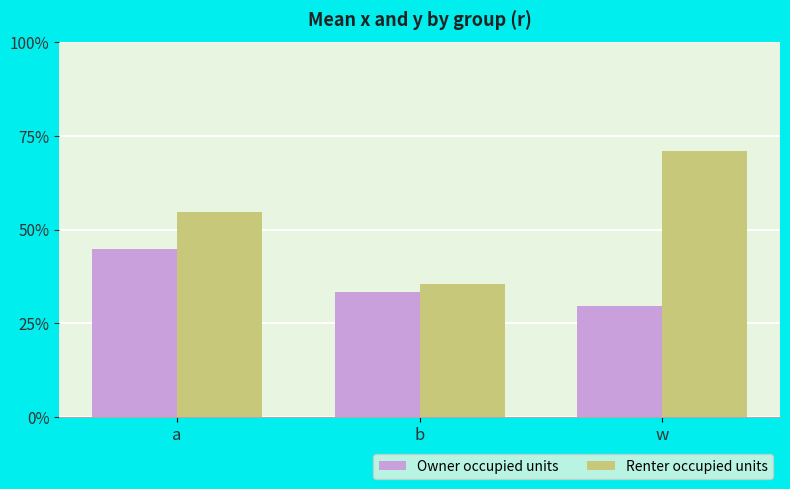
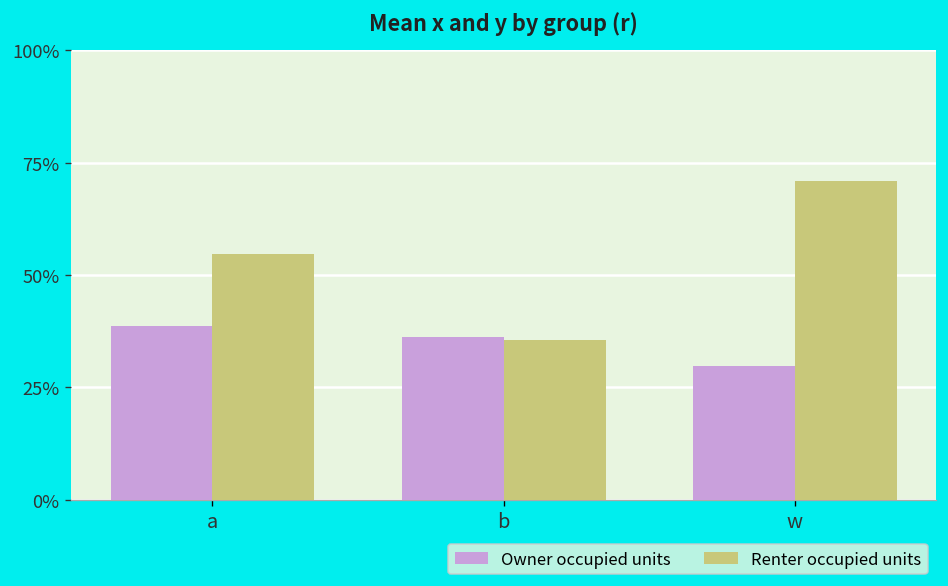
Owner occupied units, a: 45% -> 39%
Owner occupied units, b: 33% -> 36%
